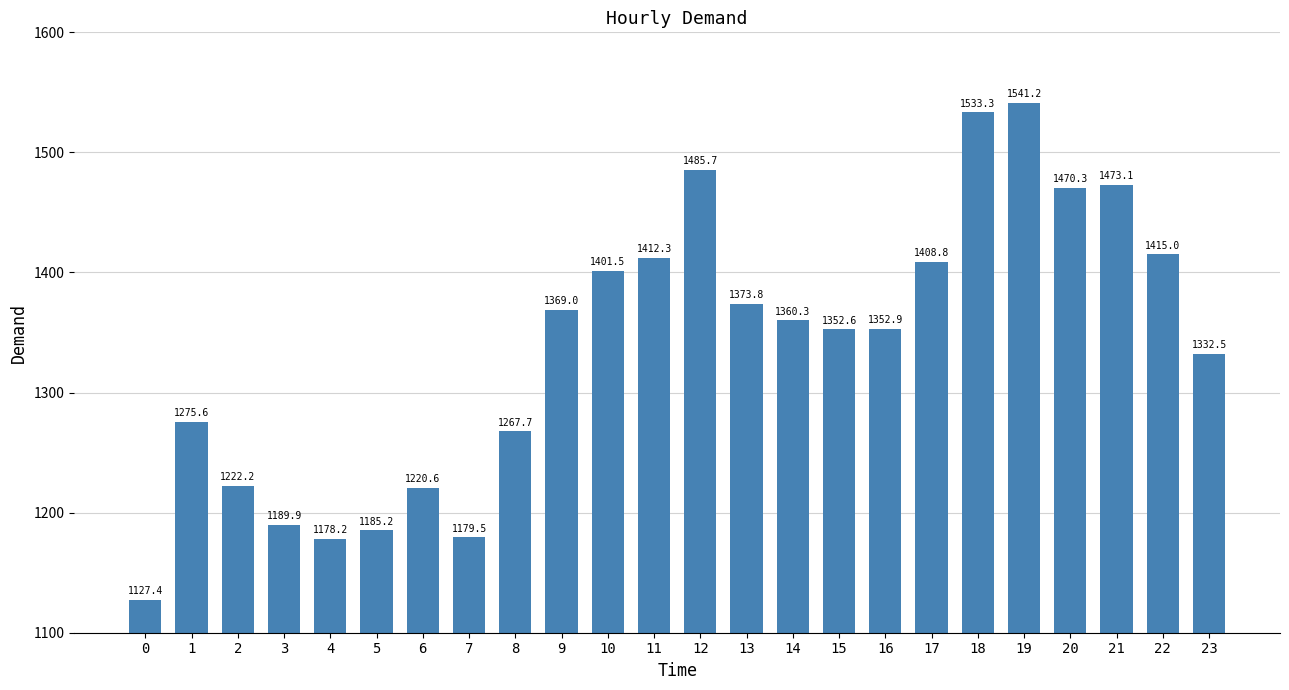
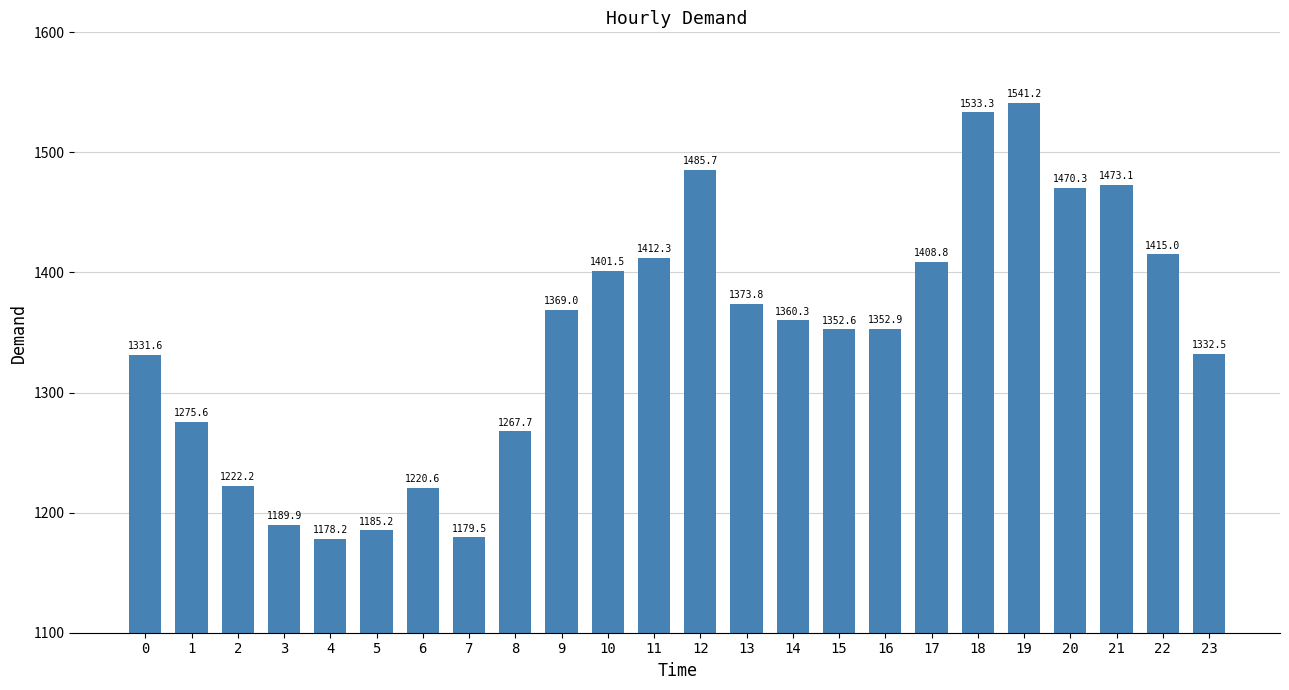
0: 1127.4 -> 1331.6
